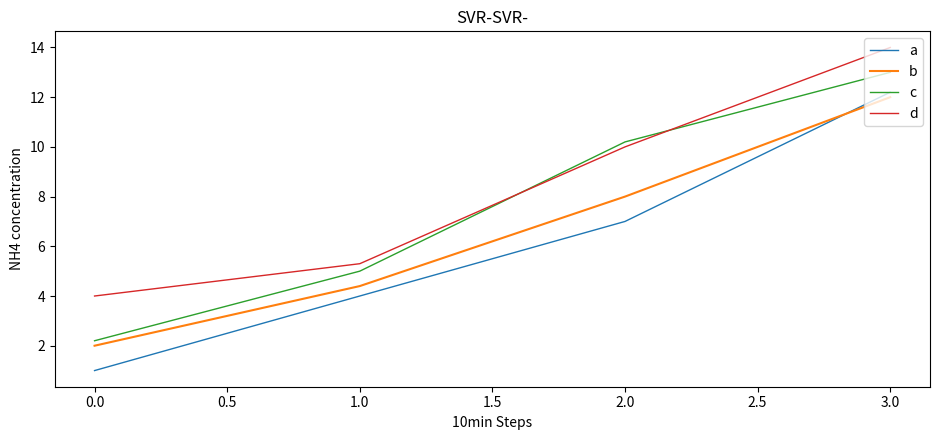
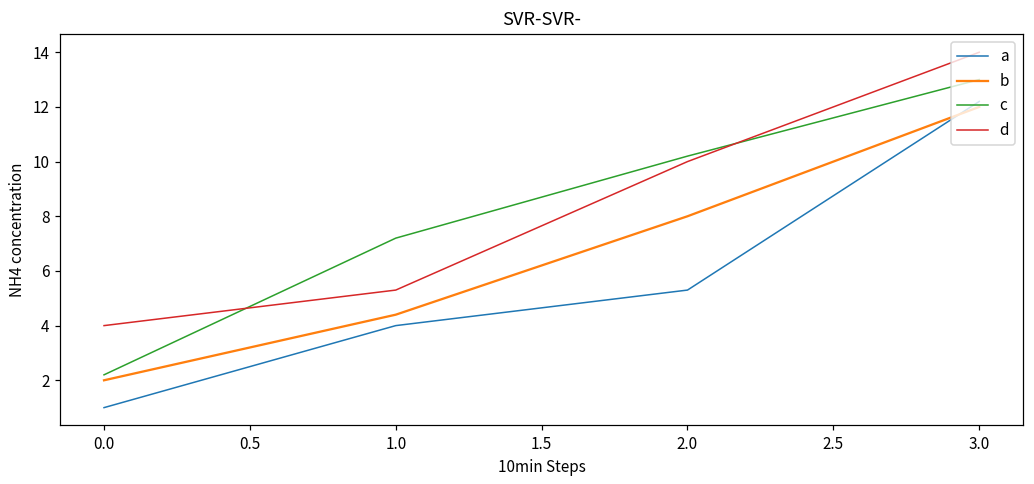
c, 1.0: 5.0 -> 7.2
a, 2.0: 7.0 -> 5.3
